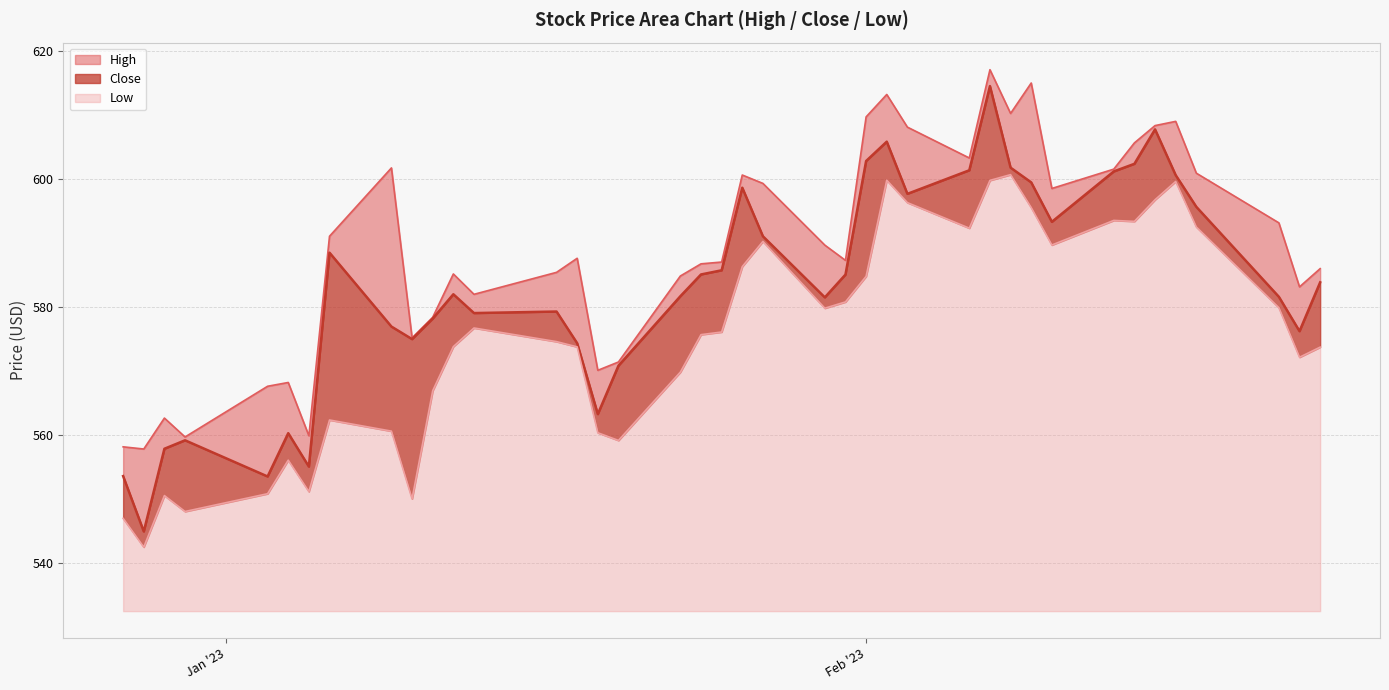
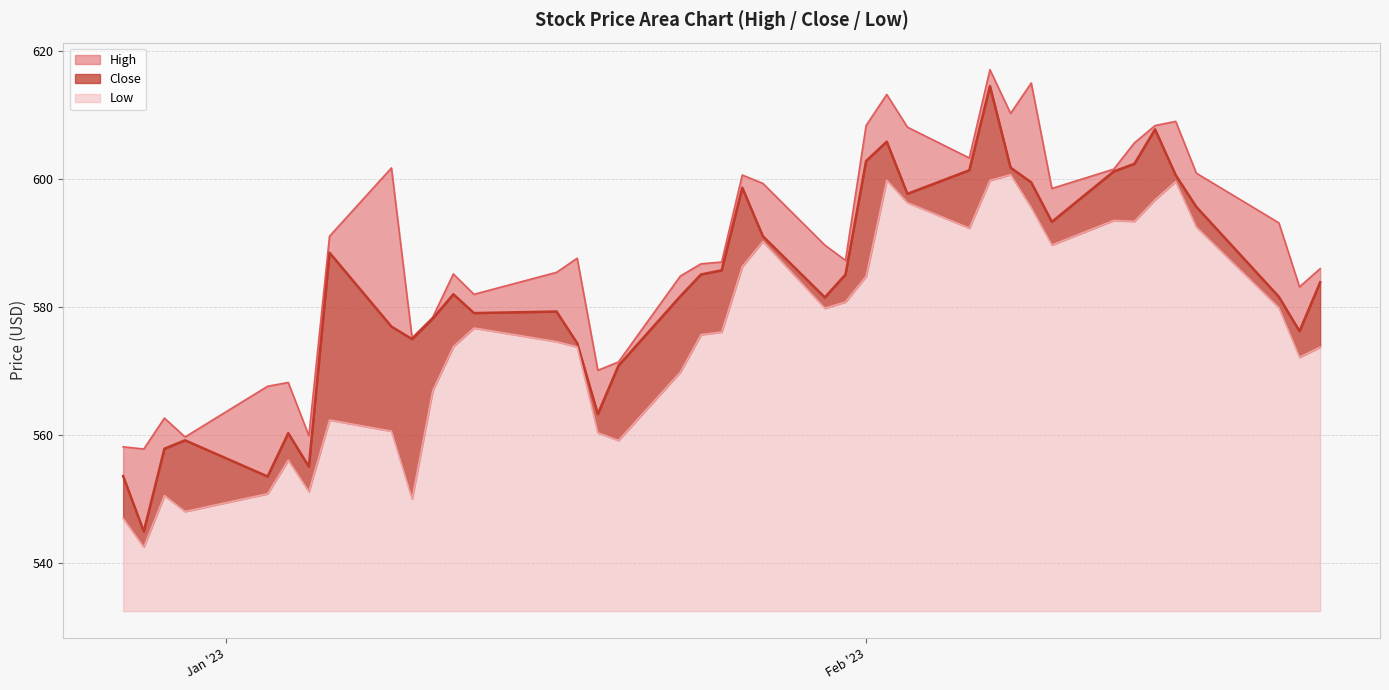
High, Feb '23: 610 -> 608
